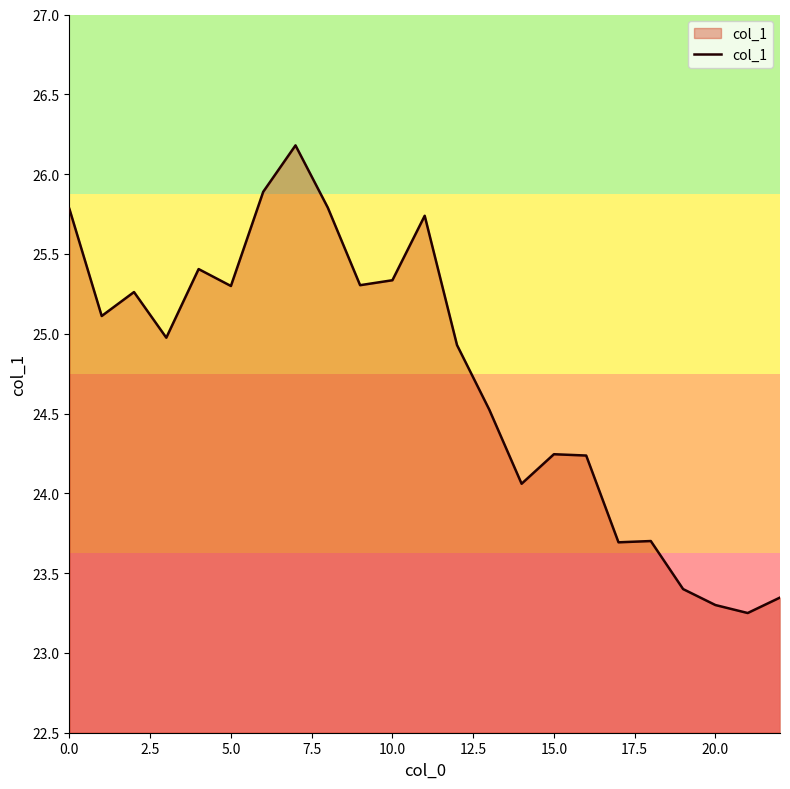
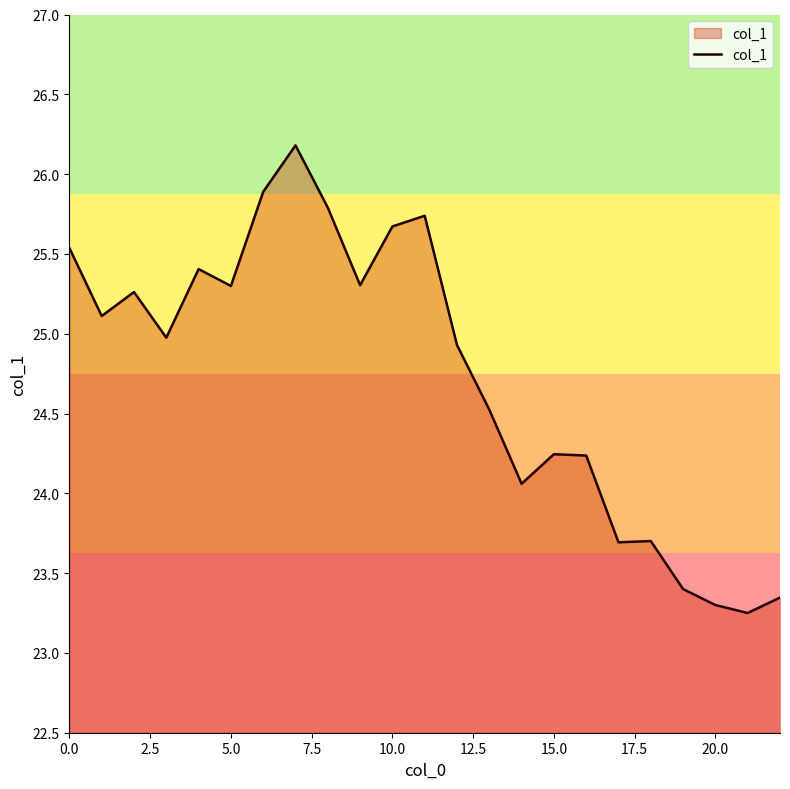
0.0: 25.78 -> 25.54
10.0: 25.34 -> 25.67
